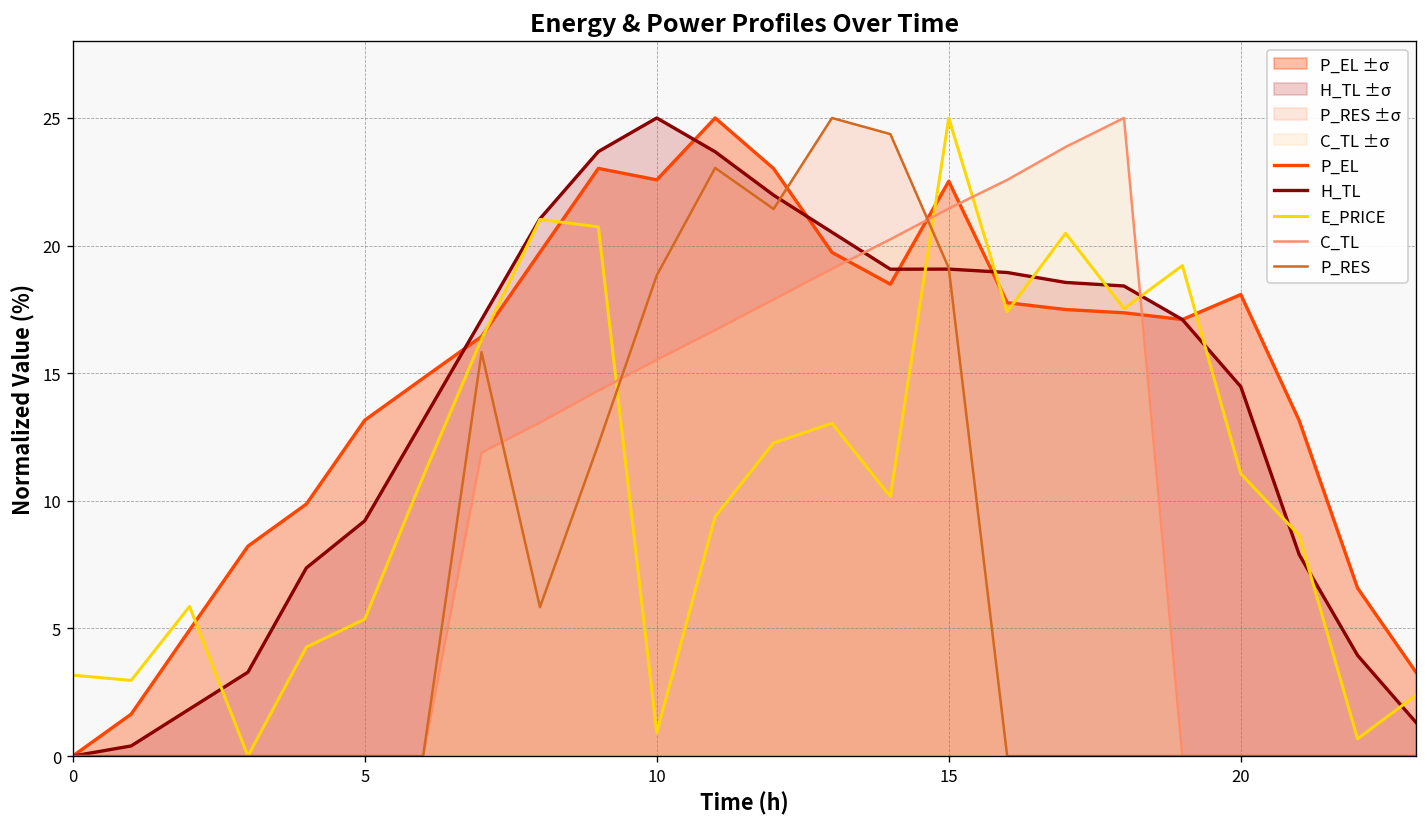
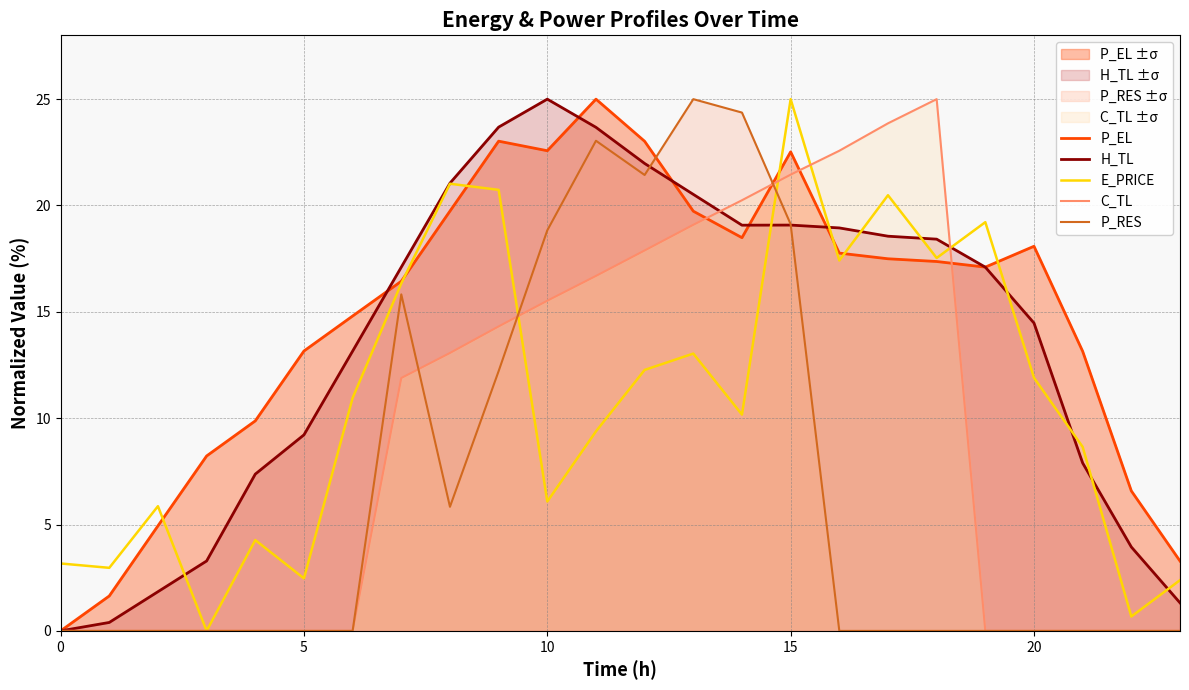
E_PRICE, 5: 5.4 -> 2.5
E_PRICE, 10: 0.9 -> 6.1
E_PRICE, 20: 11.1 -> 11.9
